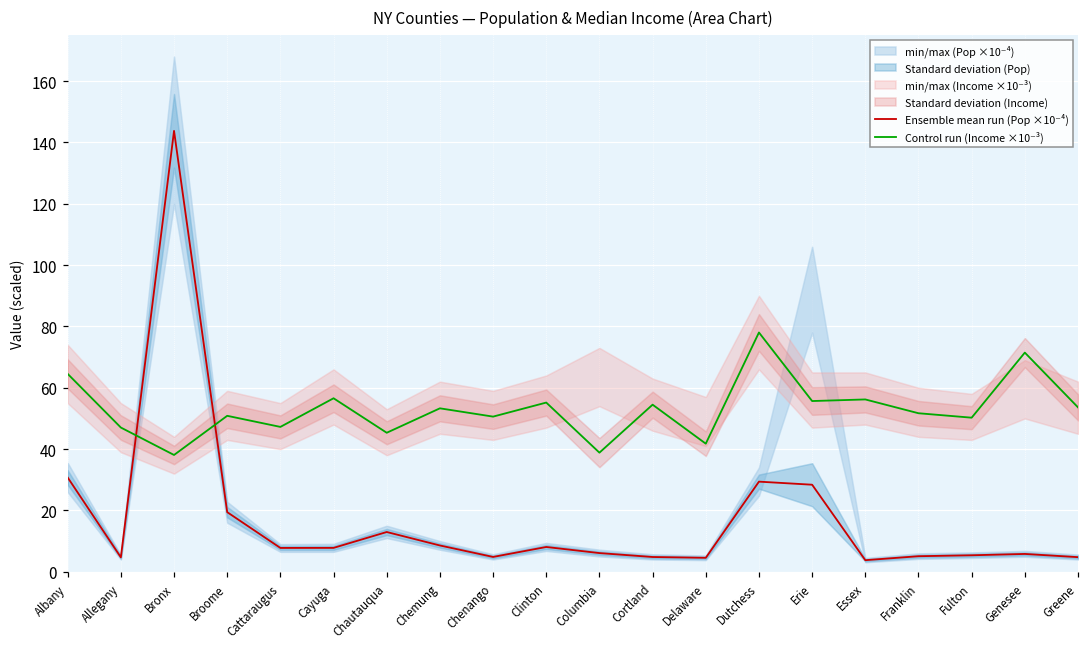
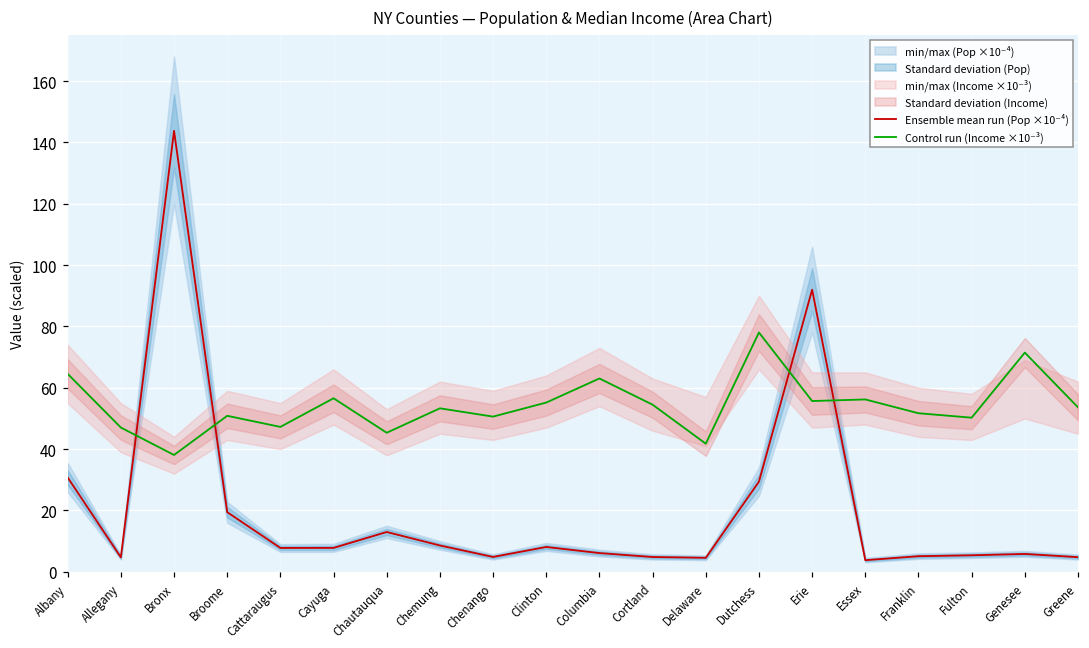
Control run (Income ×10⁻³), Columbia: 39 -> 63
Ensemble mean run (Pop ×10⁻⁴), Erie: 28 -> 92
